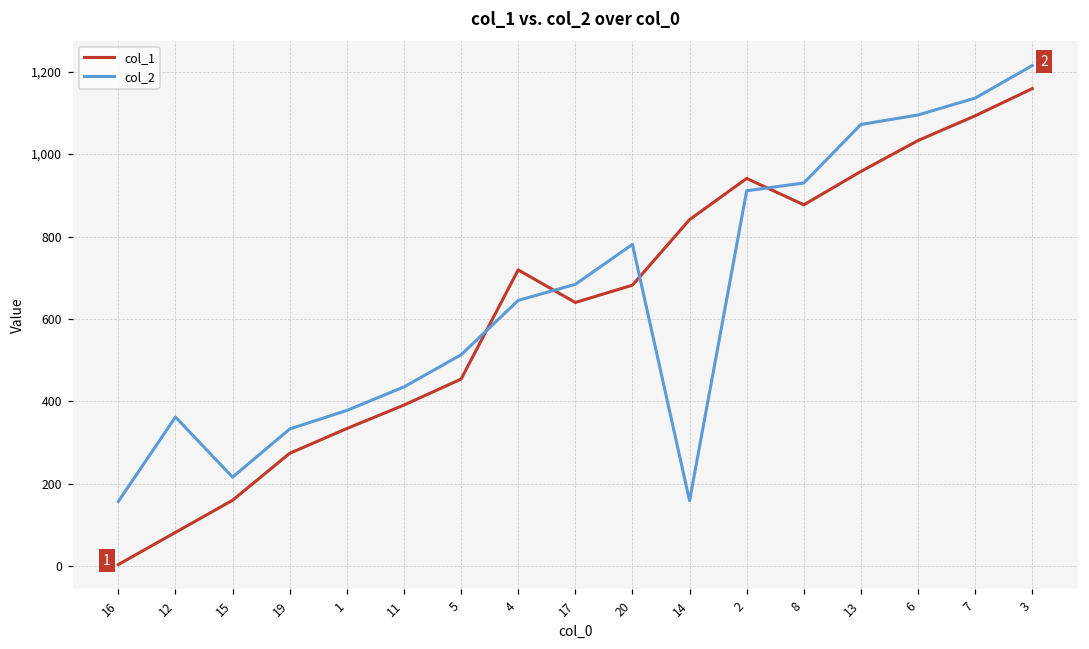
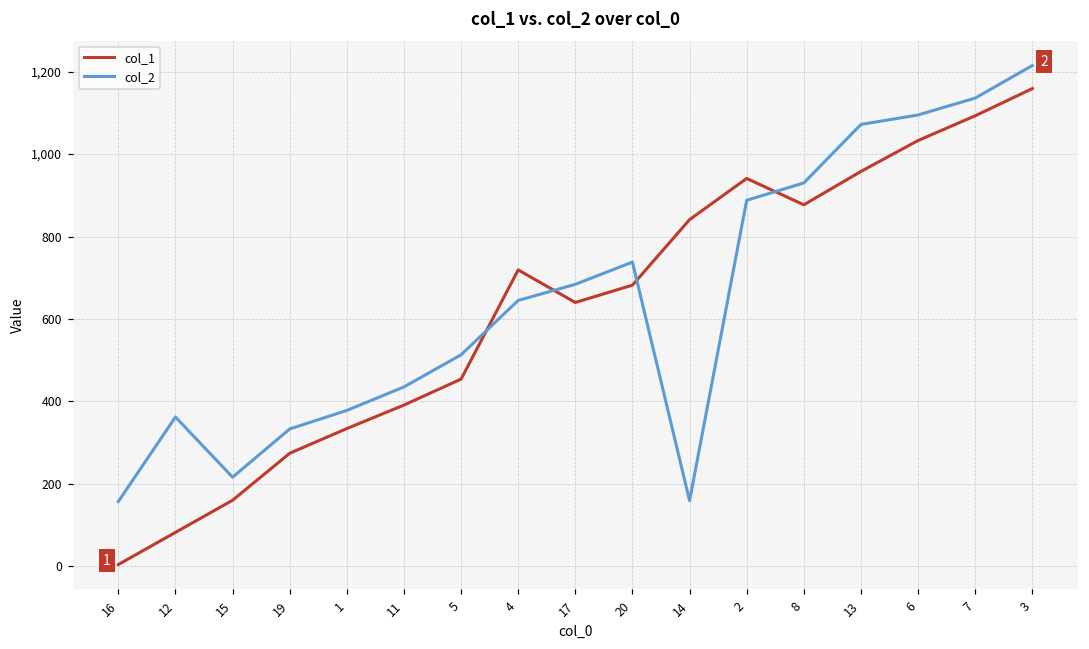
col_2, 20: 780 -> 740
col_2, 2: 910 -> 890
